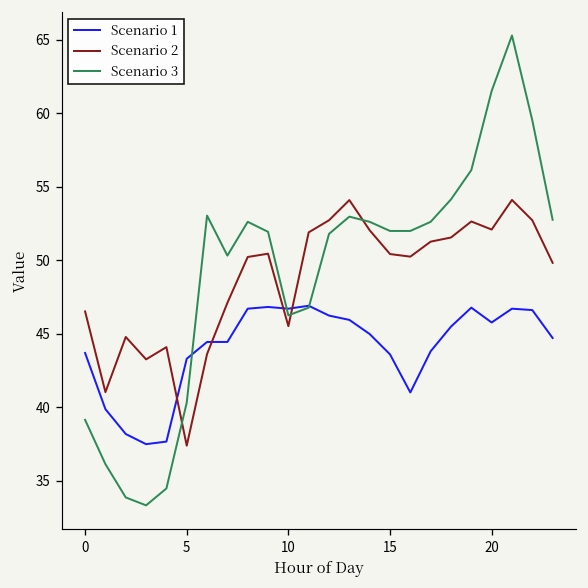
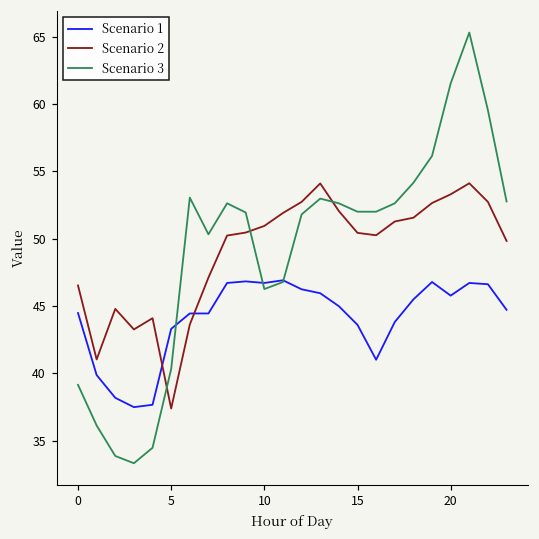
Scenario 1, 0: 43.7 -> 44.5
Scenario 2, 10: 45.5 -> 50.9
Scenario 2, 20: 52.1 -> 53.3
